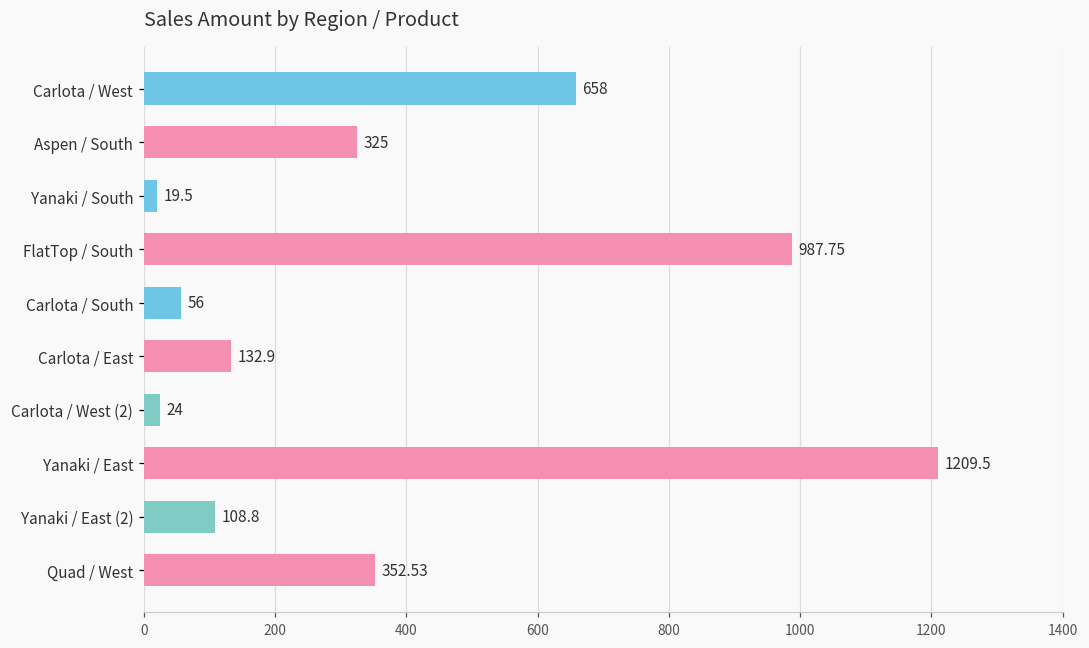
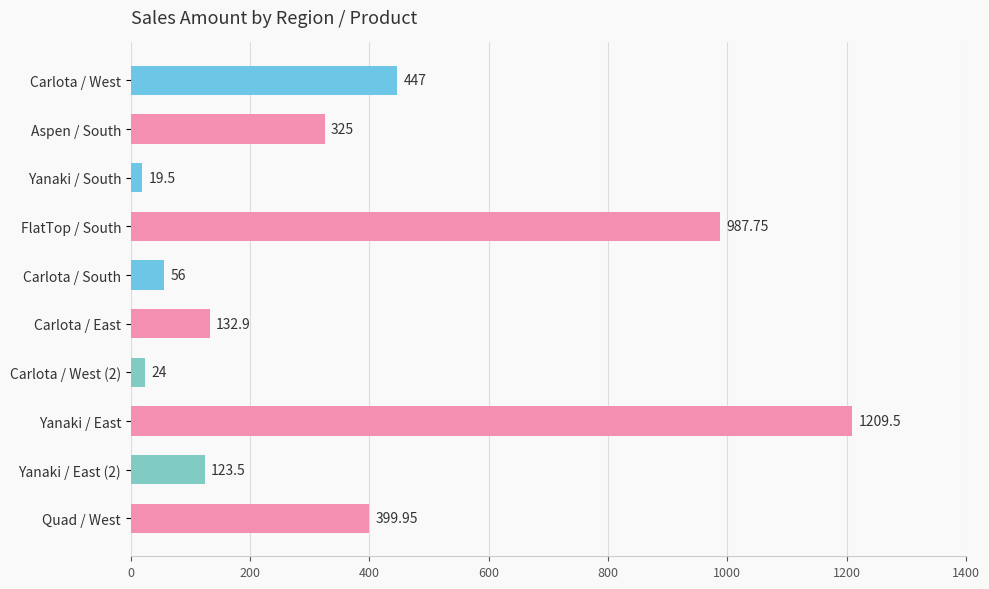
Carlota / West: 658 -> 447
Yanaki / East (2): 108.8 -> 123.5
Quad / West: 352.53 -> 399.95
